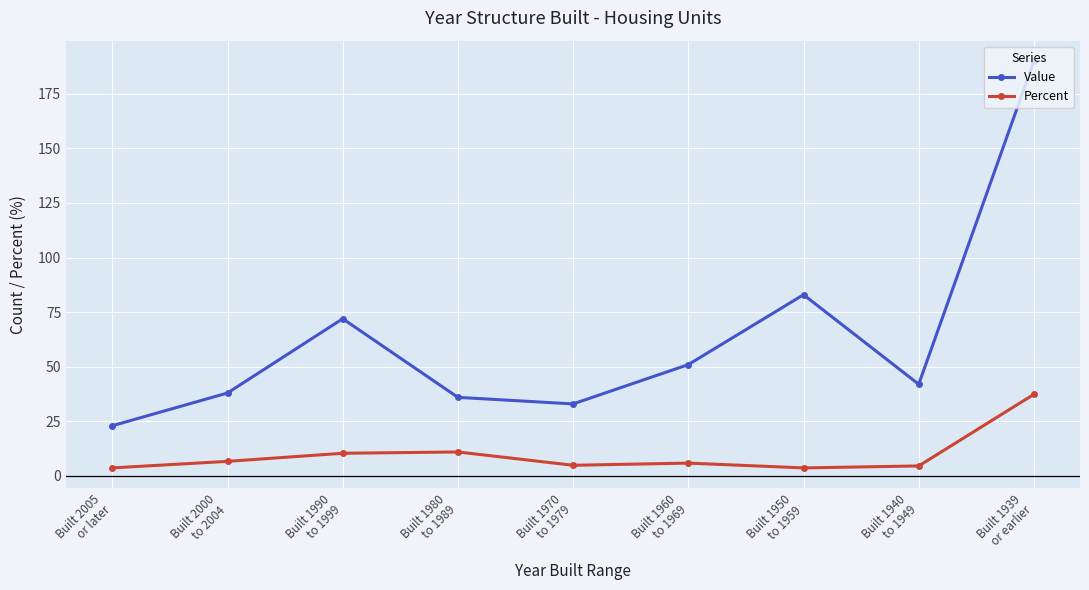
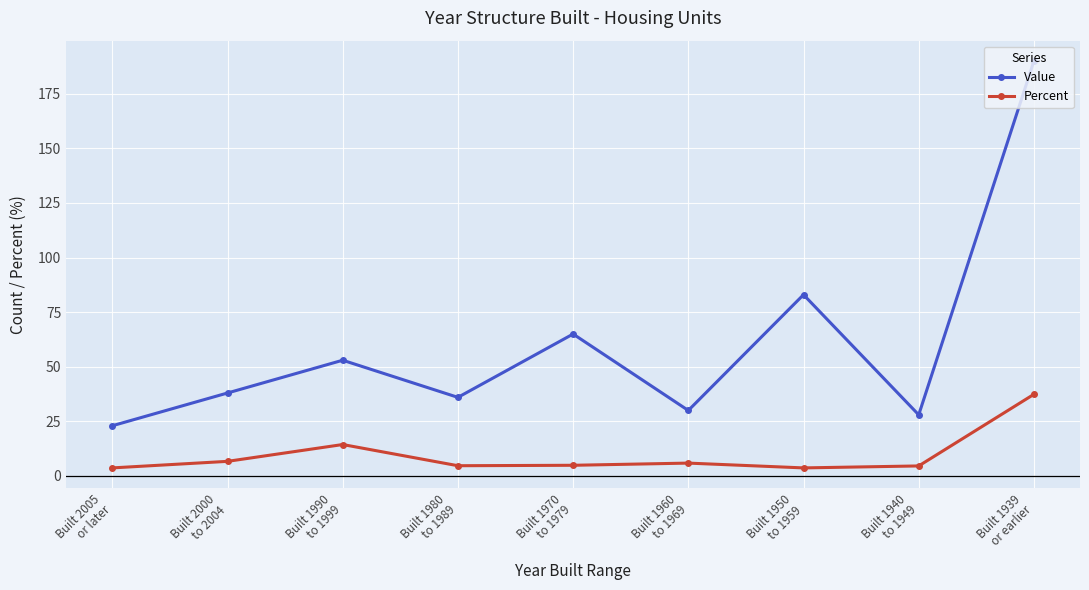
Value, Built 1990 to 1999: 72 -> 53
Percent, Built 1990 to 1999: 10 -> 14
Percent, Built 1980 to 1989: 11 -> 5
Value, Built 1970 to 1979: 33 -> 65
Value, Built 1960 to 1969: 51 -> 30
Value, Built 1940 to 1949: 42 -> 28
